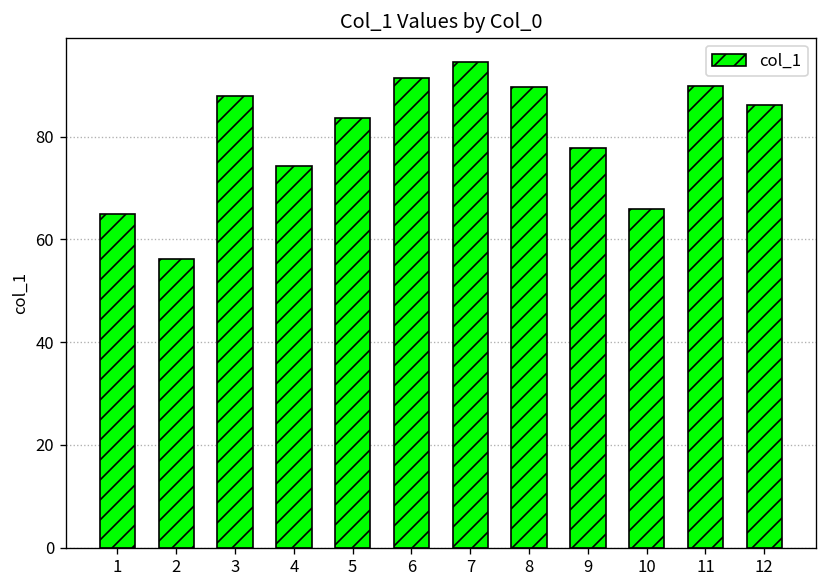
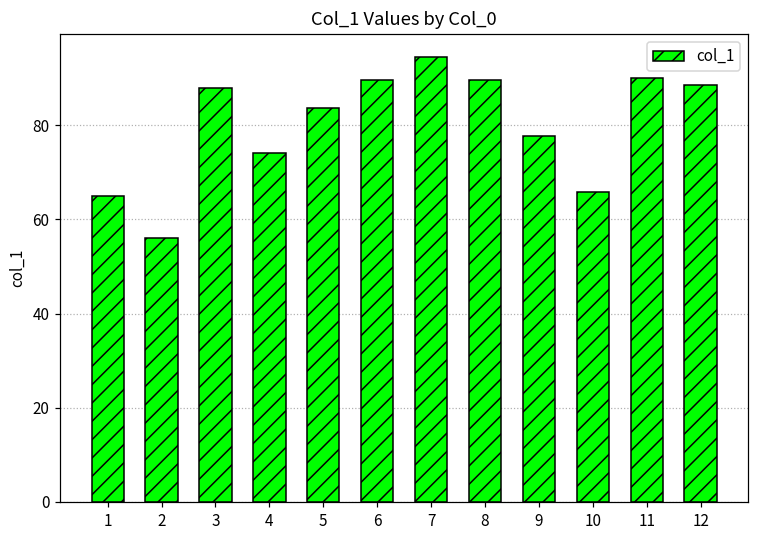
6: 91 -> 90
12: 86 -> 88
